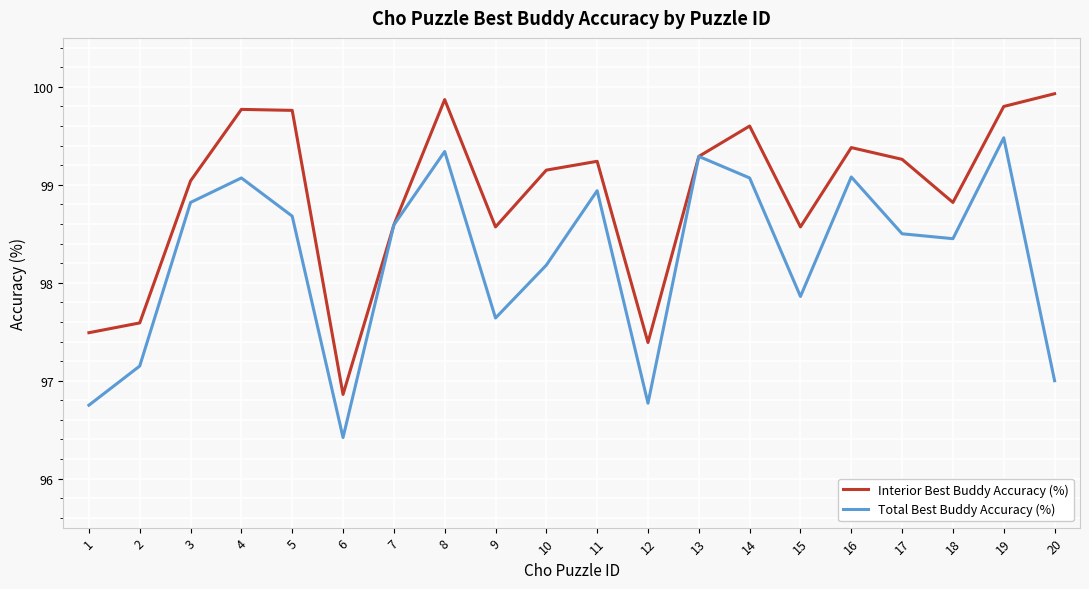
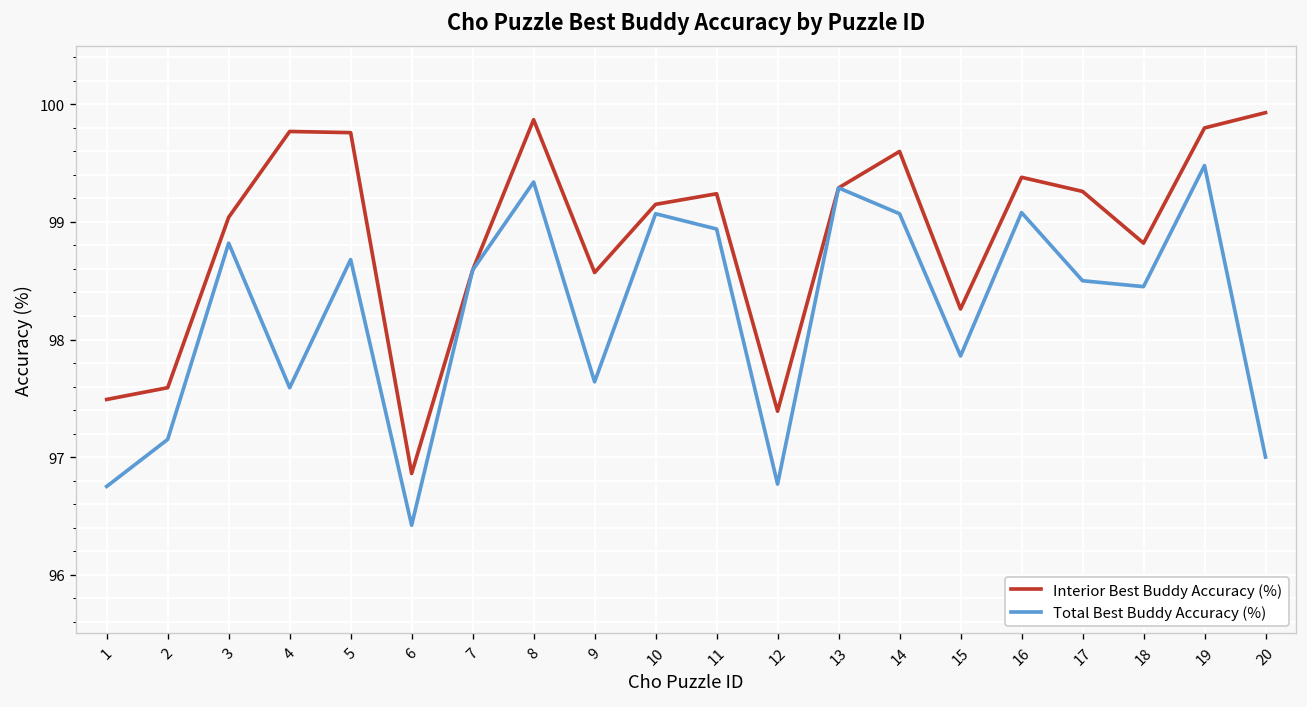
Total Best Buddy Accuracy (%), 4: 99.1 -> 97.6
Total Best Buddy Accuracy (%), 10: 98.2 -> 99.1
Interior Best Buddy Accuracy (%), 15: 98.6 -> 98.3
